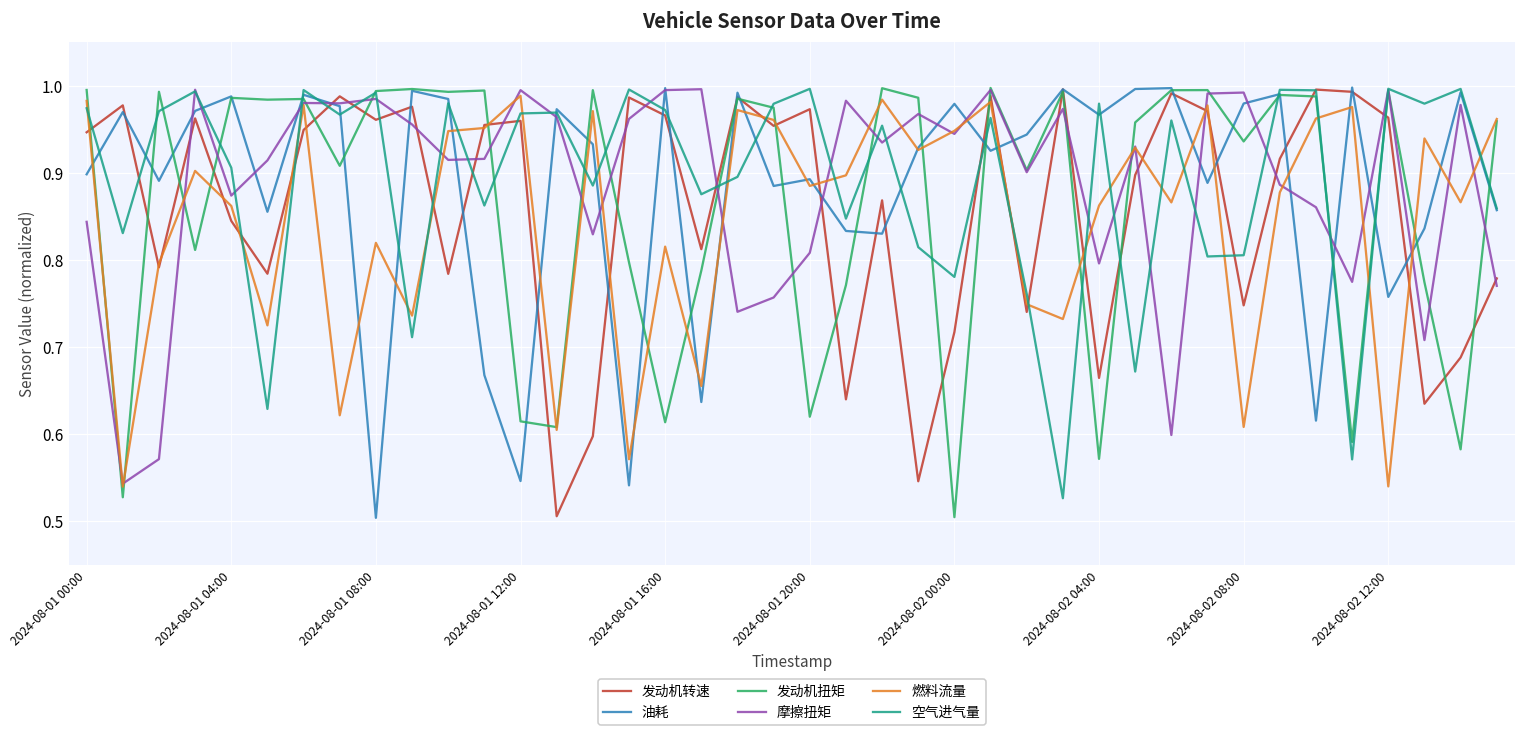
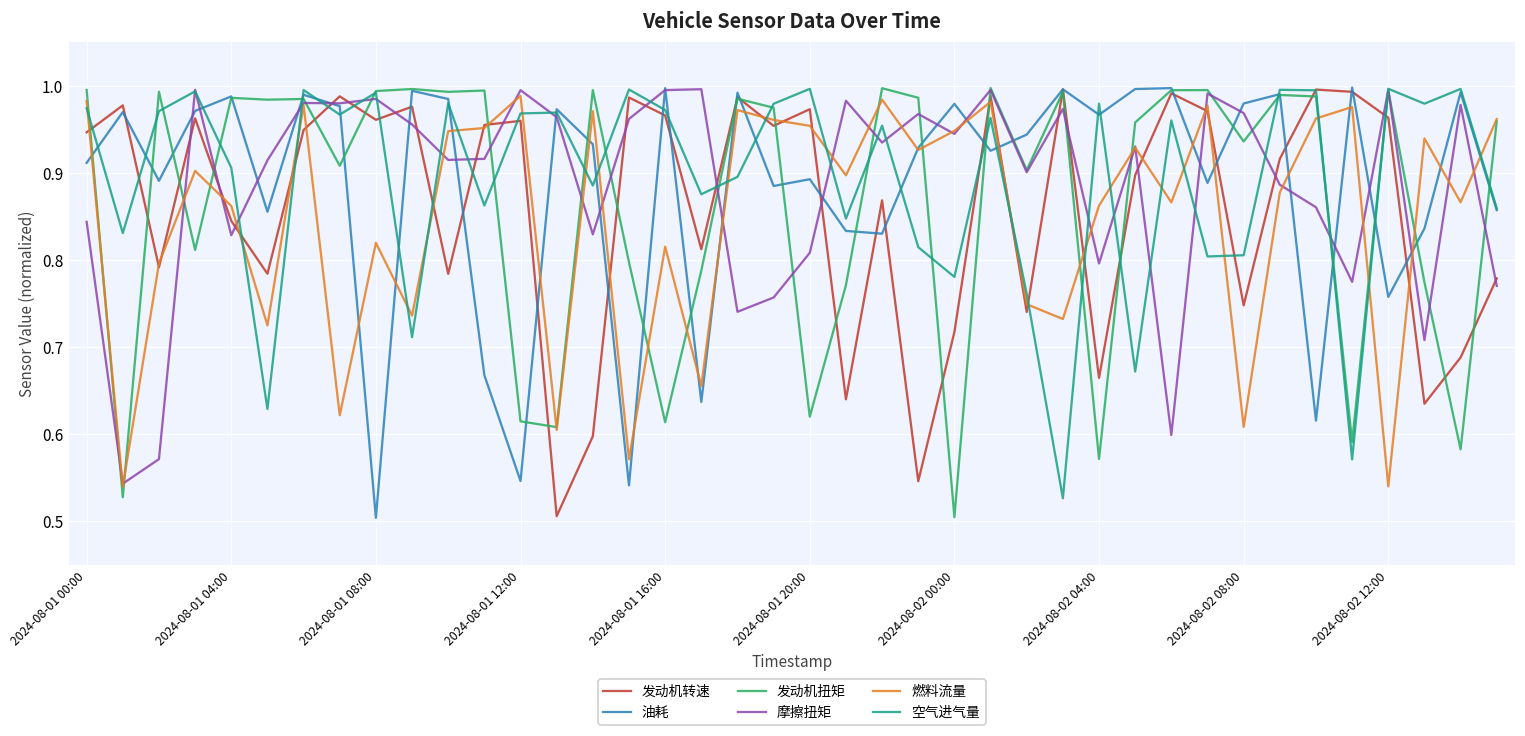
油耗, 2024-08-01 00:00: 0.90 -> 0.91
摩擦扭矩, 2024-08-01 04:00: 0.87 -> 0.83
燃料流量, 2024-08-01 20:00: 0.89 -> 0.95
摩擦扭矩, 2024-08-02 08:00: 0.99 -> 0.97
